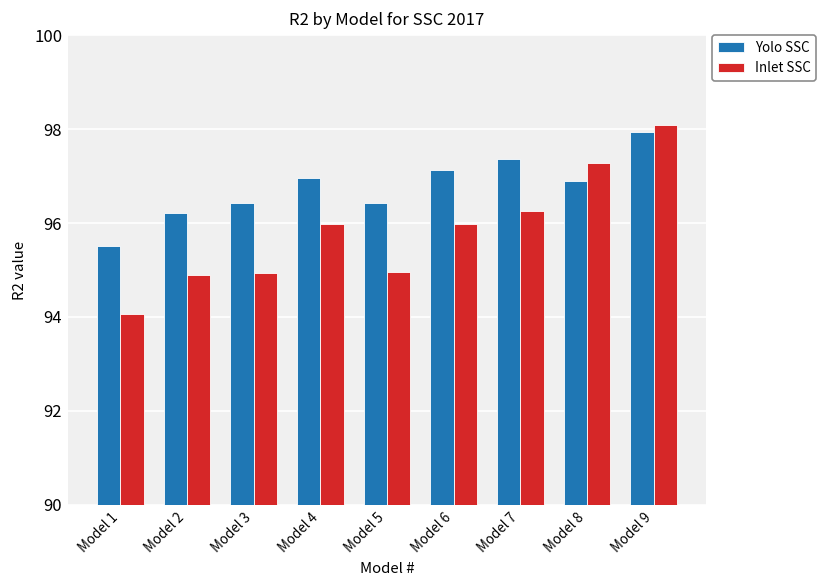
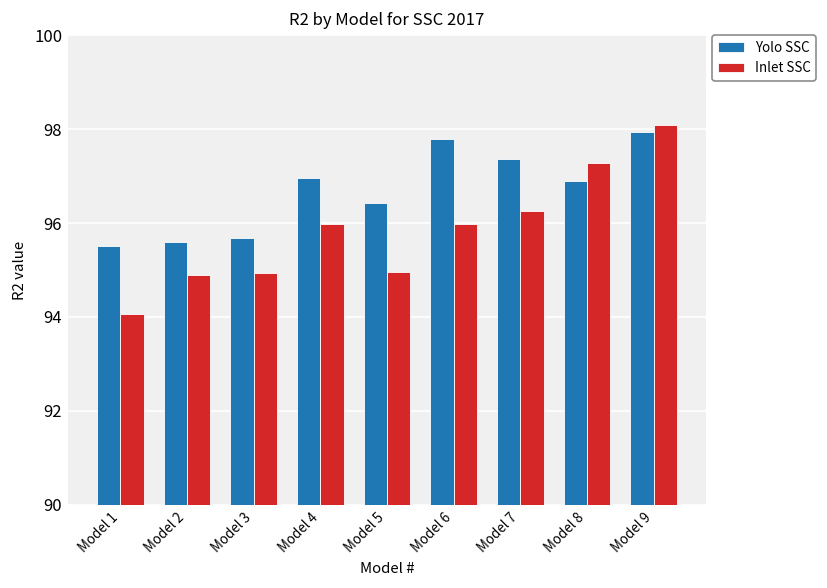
Yolo SSC, Model 2: 96.2 -> 95.6
Yolo SSC, Model 3: 96.4 -> 95.7
Yolo SSC, Model 6: 97.1 -> 97.8
